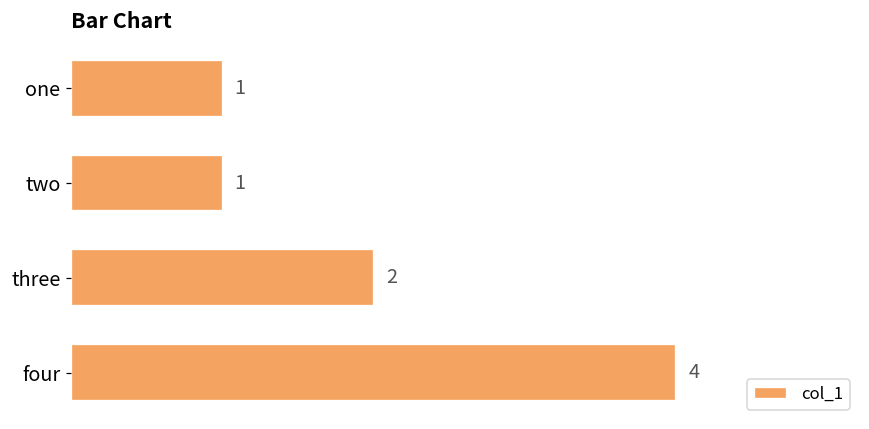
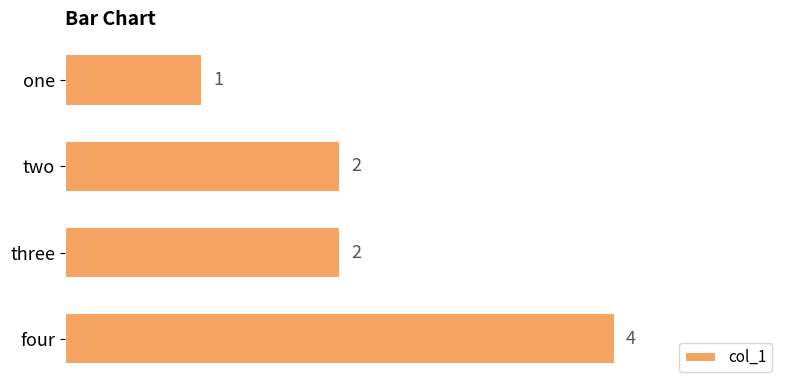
two: 1 -> 2
